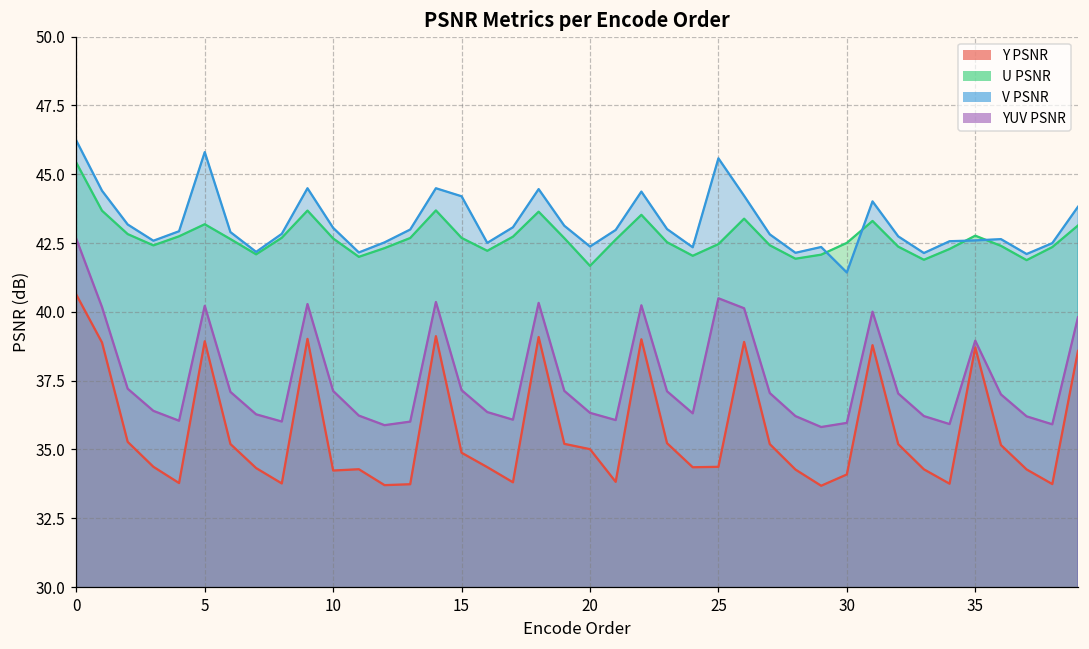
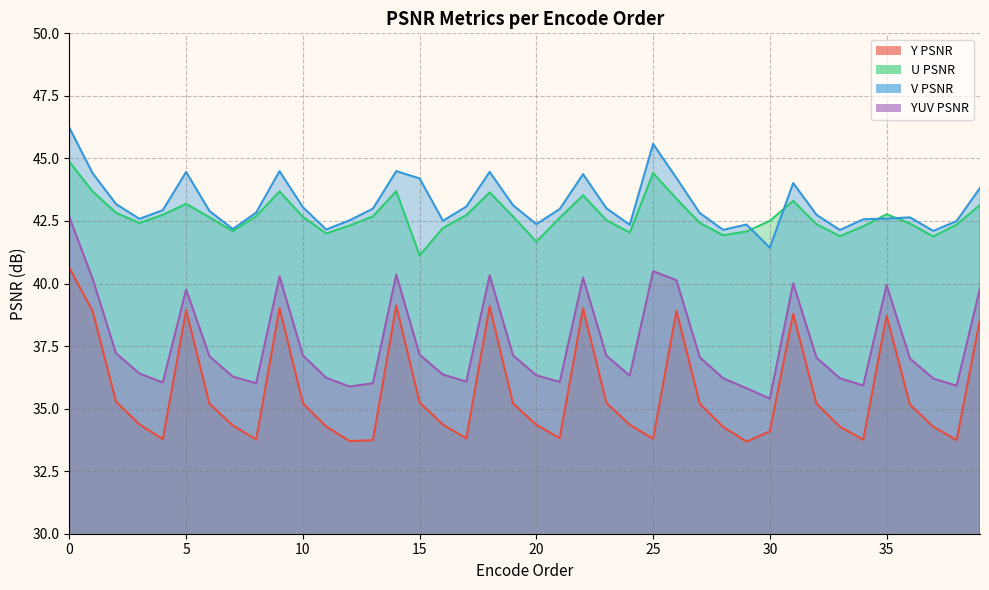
U PSNR, 0: 45.4 -> 44.9
V PSNR, 5: 45.8 -> 44.5
YUV PSNR, 5: 40.2 -> 39.8
Y PSNR, 10: 34.2 -> 35.2
Y PSNR, 15: 34.9 -> 35.2
U PSNR, 15: 42.7 -> 41.1
Y PSNR, 20: 35.0 -> 34.4
Y PSNR, 25: 34.4 -> 33.8
U PSNR, 25: 42.5 -> 44.4
YUV PSNR, 30: 36.0 -> 35.4
YUV PSNR, 35: 39.0 -> 39.9
